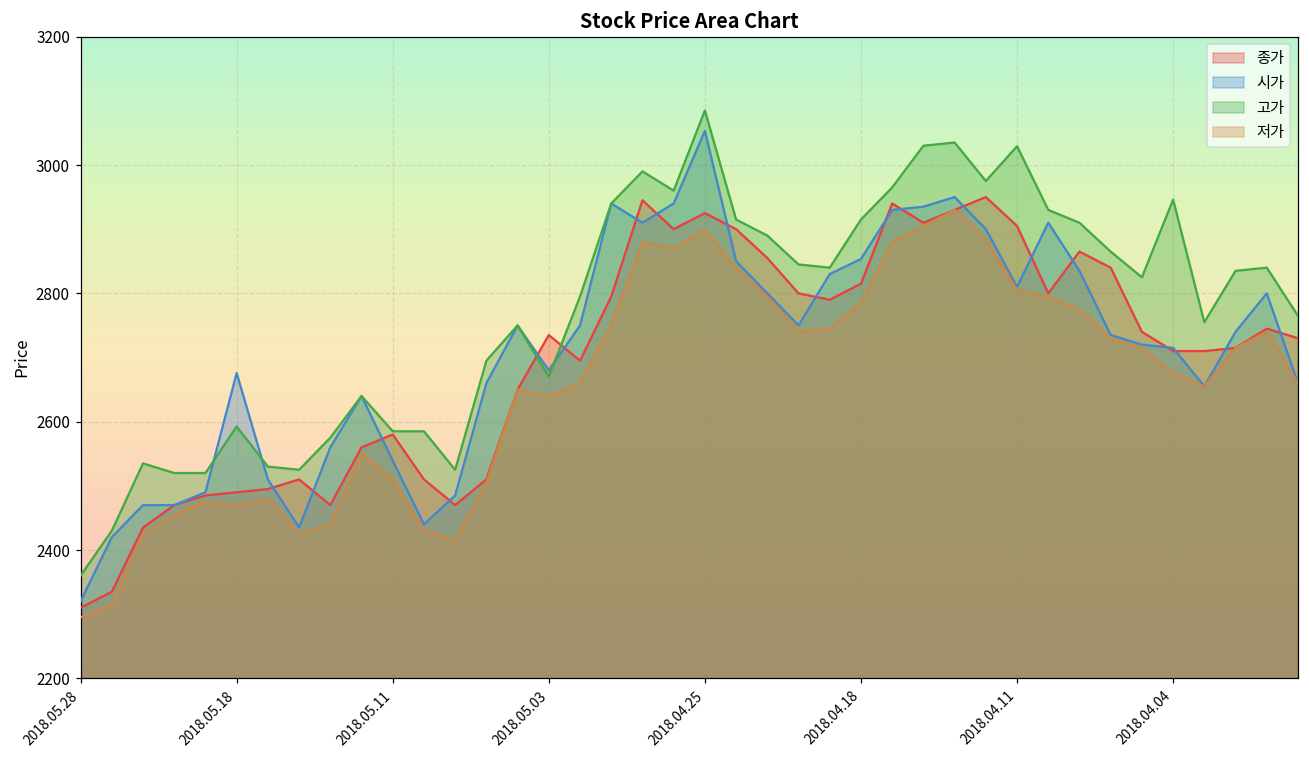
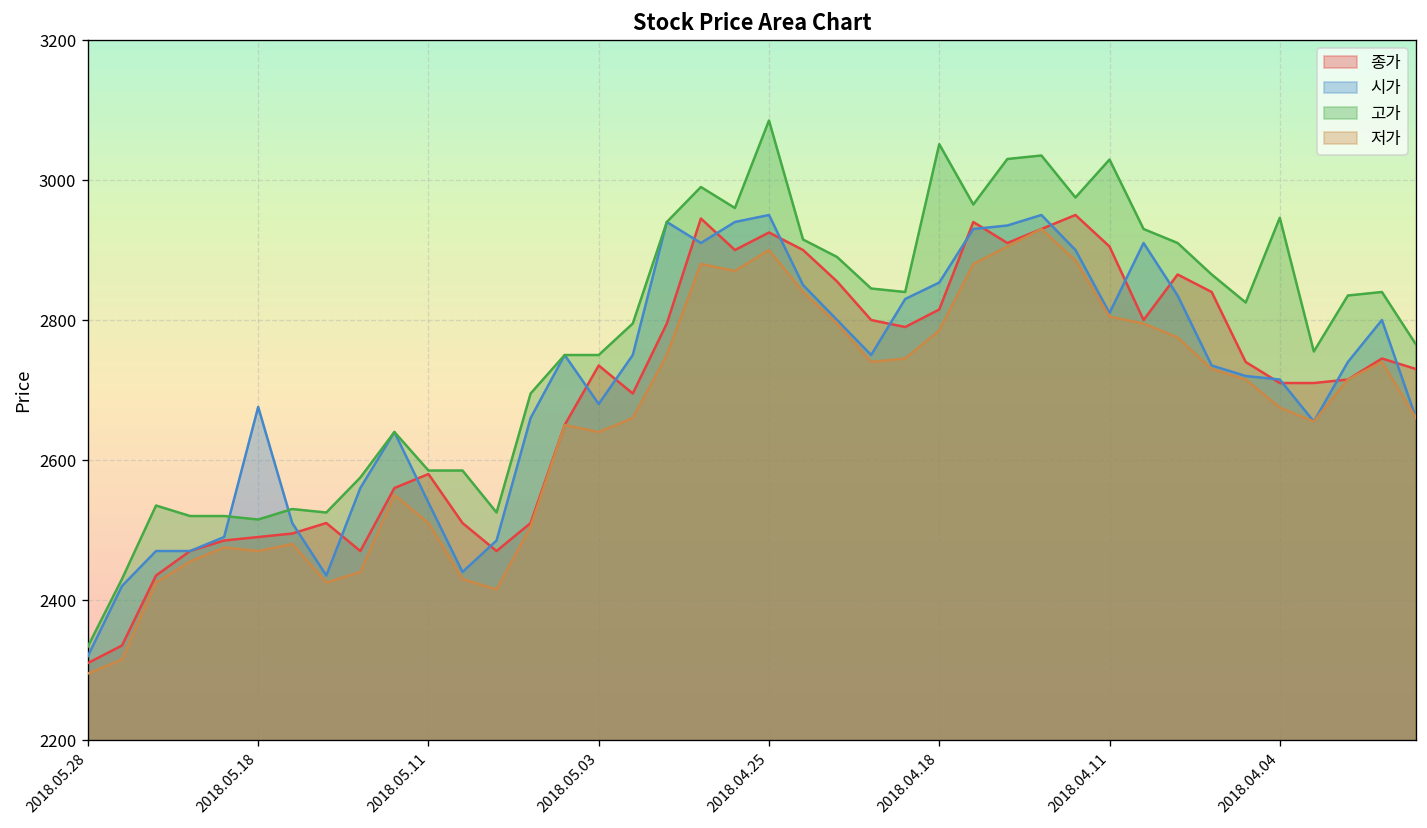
고가, 2018.05.28: 2360 -> 2330
고가, 2018.05.18: 2590 -> 2520
고가, 2018.05.03: 2670 -> 2750
시가, 2018.04.25: 3050 -> 2950
고가, 2018.04.18: 2920 -> 3050
